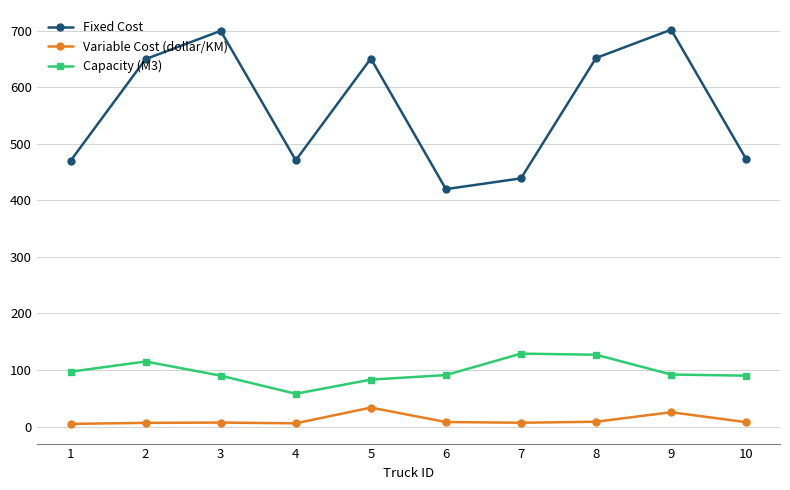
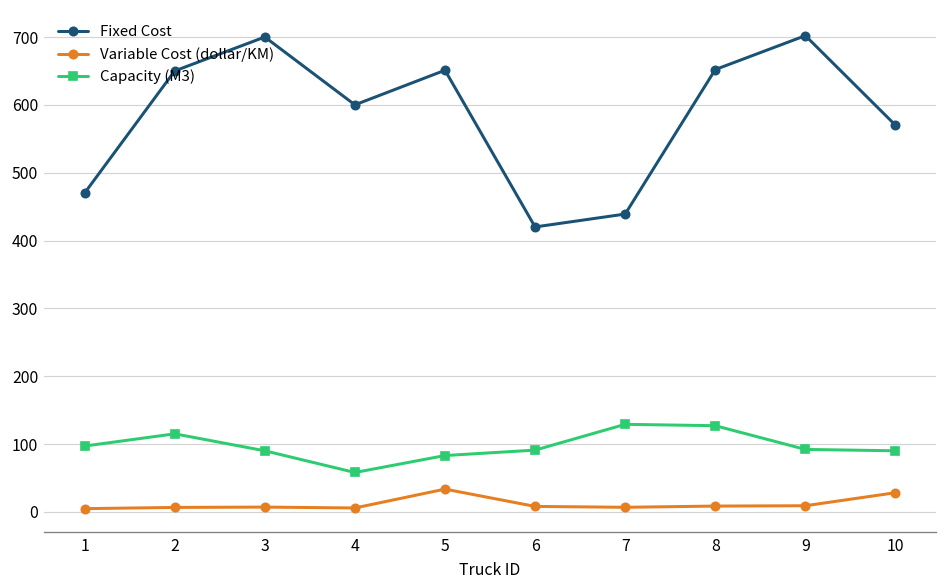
Fixed Cost, 4: 470 -> 600
Variable Cost (dollar/KM), 9: 30 -> 10
Fixed Cost, 10: 470 -> 570
Variable Cost (dollar/KM), 10: 10 -> 30
